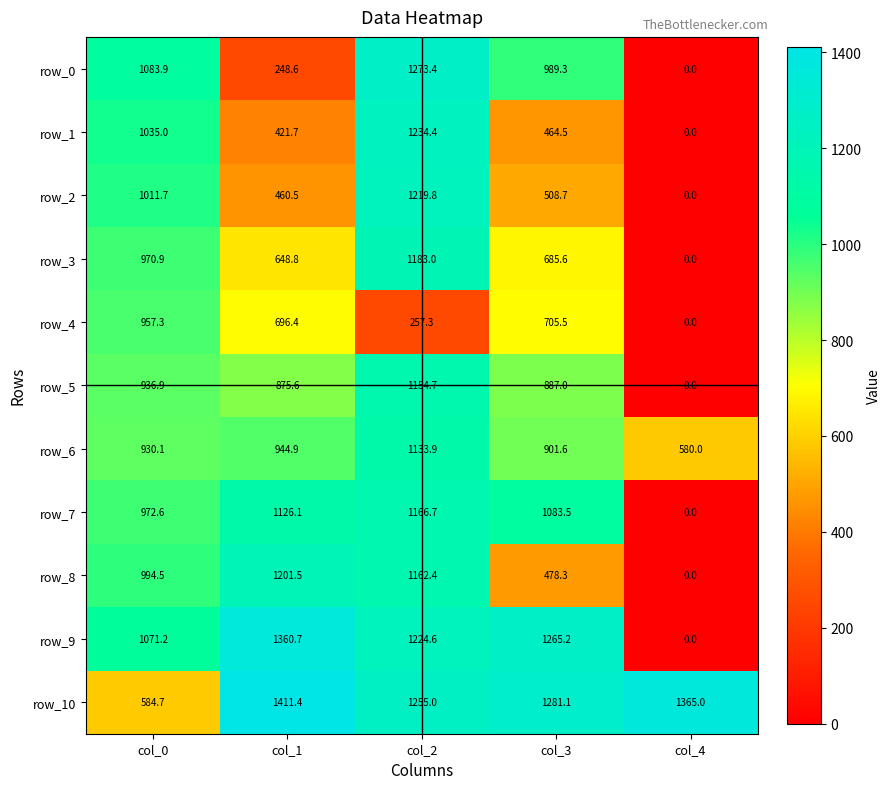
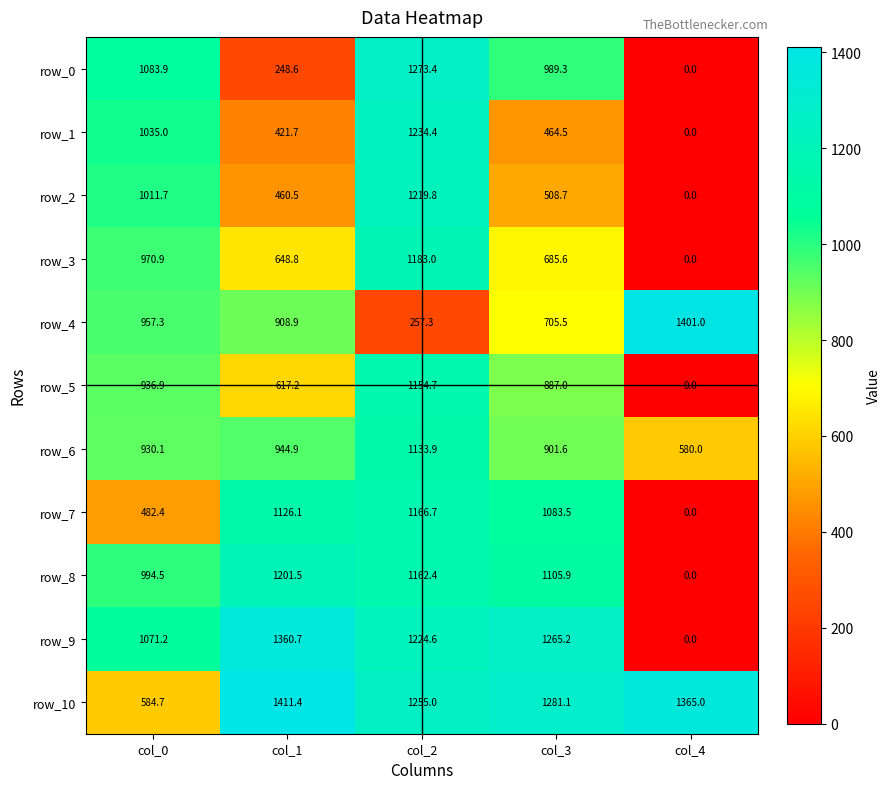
row_4, col_1: 696.4 -> 908.9
row_4, col_4: 0.0 -> 1401.0
row_5, col_1: 875.6 -> 617.2
row_7, col_0: 972.6 -> 482.4
row_8, col_3: 478.3 -> 1105.9
